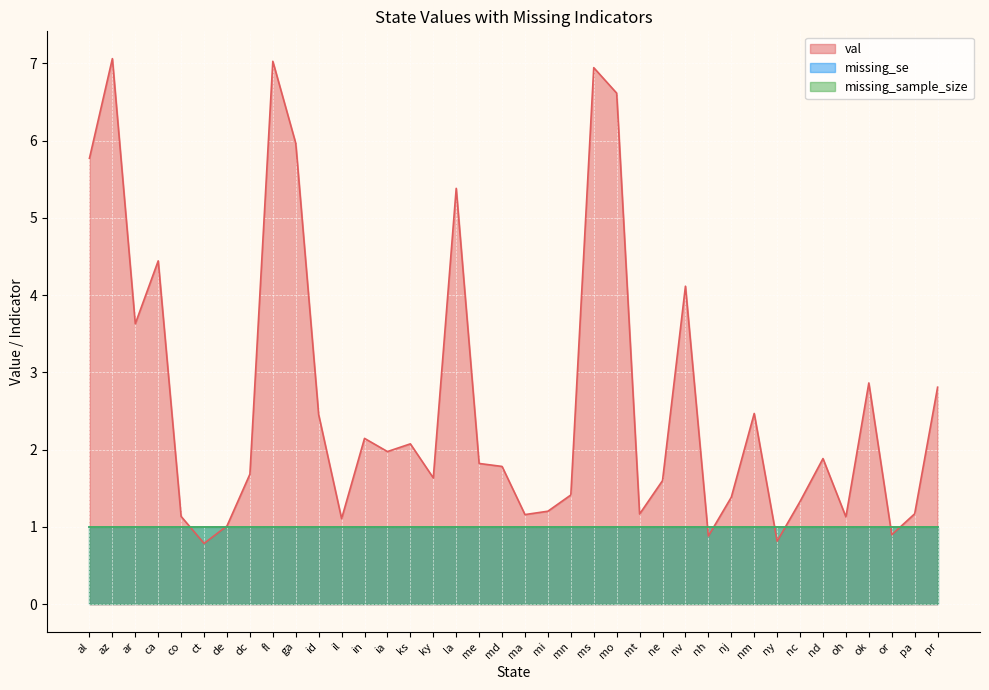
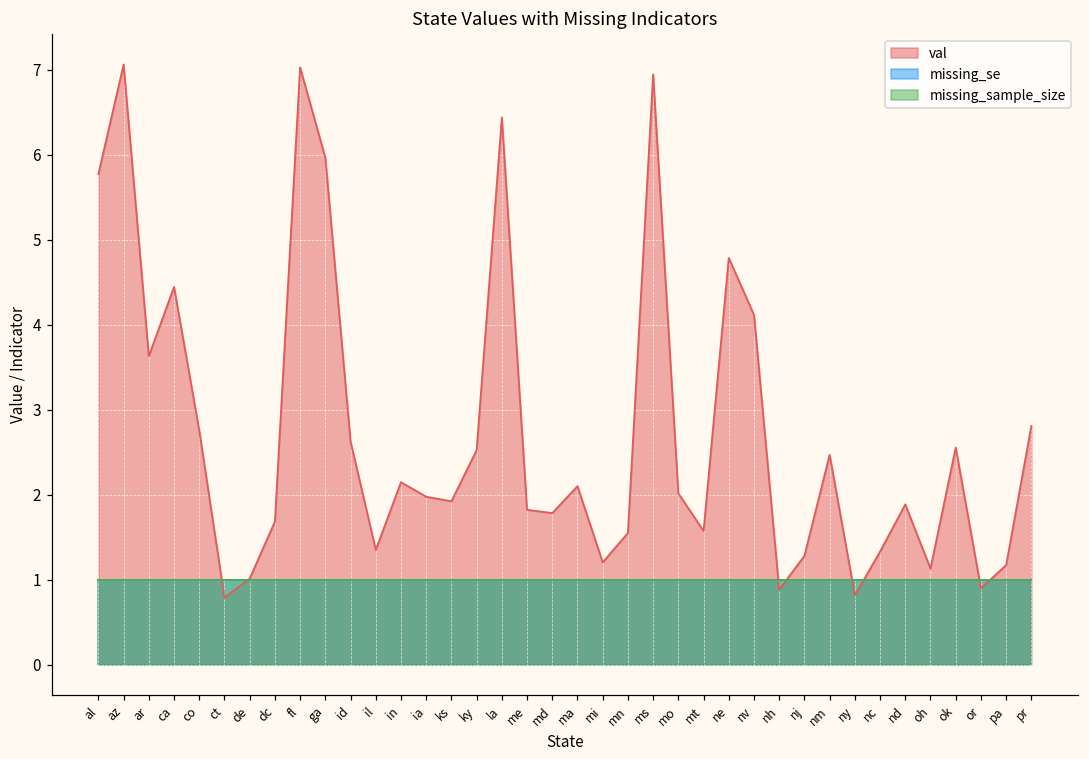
val, co: 1.1 -> 2.8
val, id: 2.5 -> 2.6
val, il: 1.1 -> 1.4
val, ks: 2.1 -> 1.9
val, ky: 1.6 -> 2.5
val, la: 5.4 -> 6.4
val, ma: 1.2 -> 2.1
val, mn: 1.4 -> 1.5
val, mo: 6.6 -> 2.0
val, mt: 1.2 -> 1.6
val, ne: 1.6 -> 4.8
val, nj: 1.4 -> 1.3
val, ok: 2.9 -> 2.6
